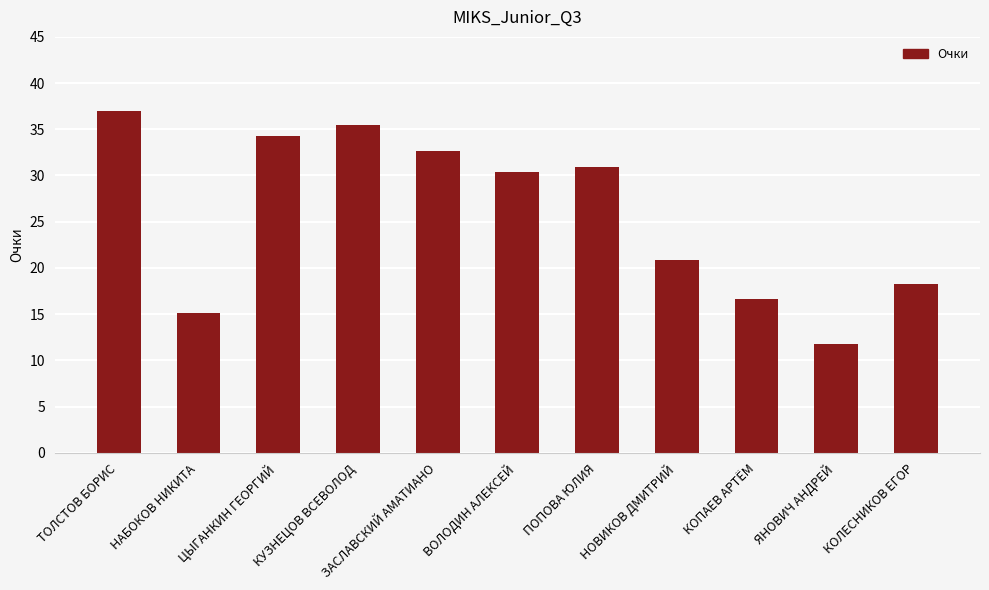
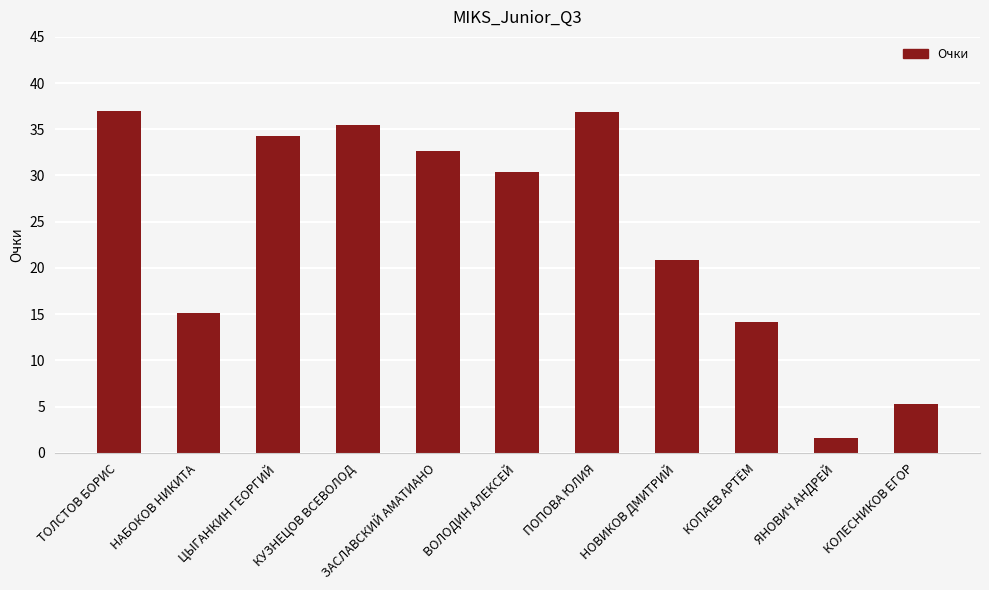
ПОПОВА ЮЛИЯ: 31 -> 37
КОПАЕВ АРТЁМ: 17 -> 14
ЯНОВИЧ АНДРЕЙ: 12 -> 2
КОЛЕСНИКОВ ЕГОР: 18 -> 5
